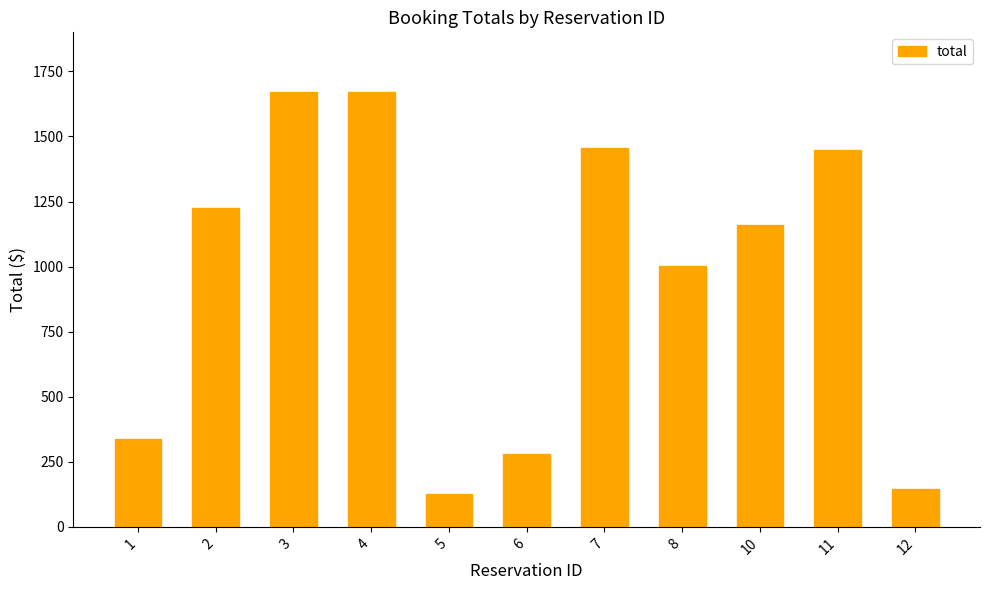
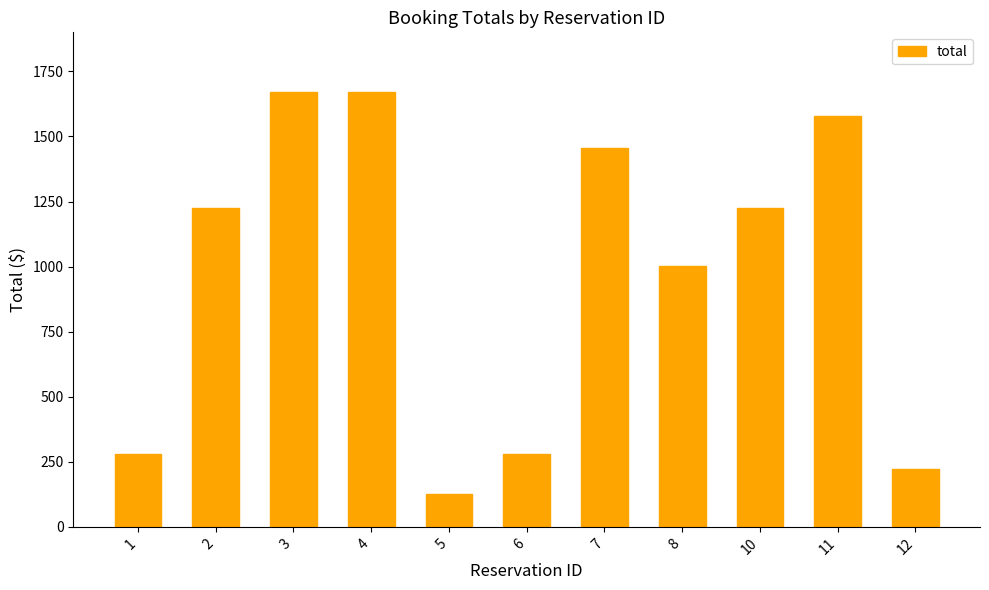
1: 340 -> 280
10: 1160 -> 1230
11: 1450 -> 1580
12: 140 -> 220
